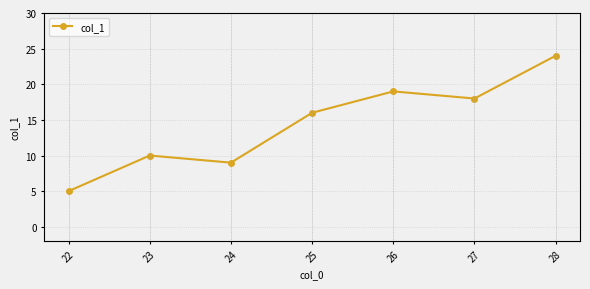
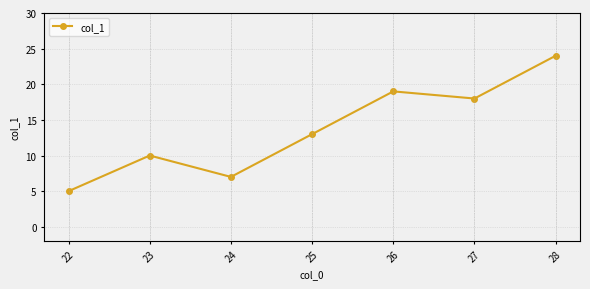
24: 9 -> 7
25: 16 -> 13
